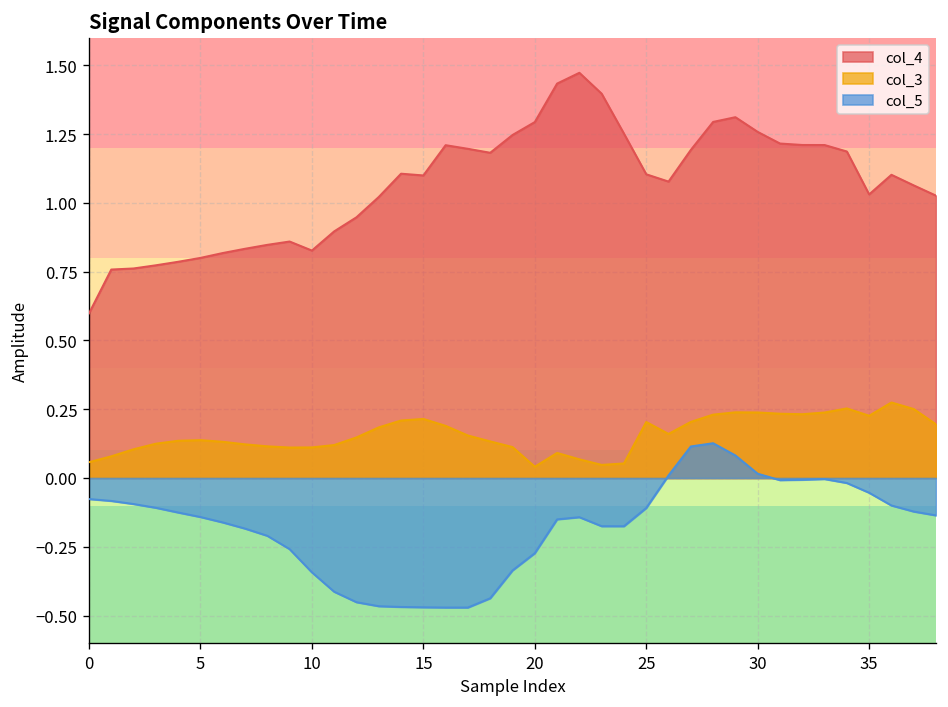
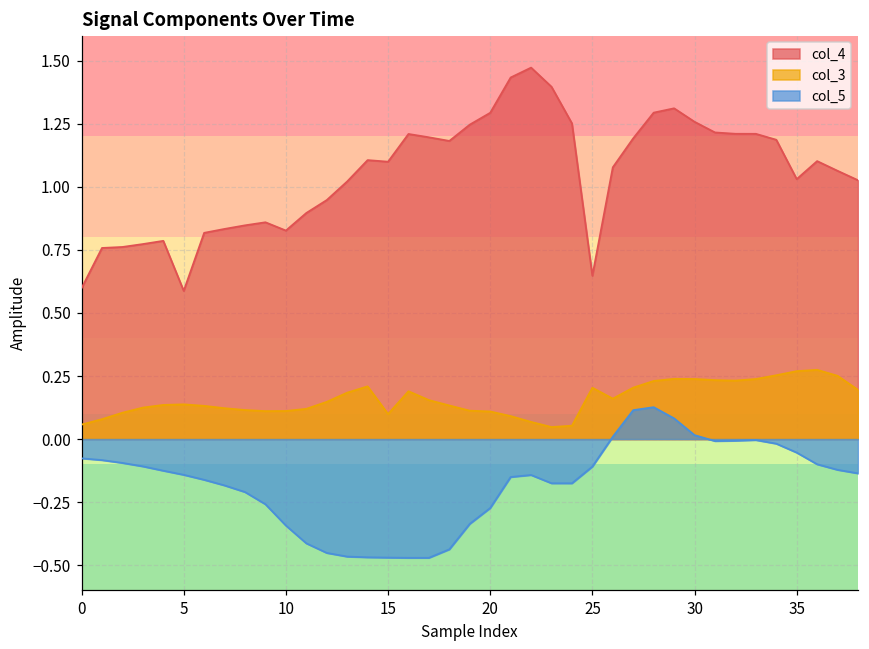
col_4, 5: 0.80 -> 0.59
col_3, 15: 0.21 -> 0.10
col_3, 20: 0.04 -> 0.11
col_4, 25: 1.10 -> 0.65
col_3, 35: 0.23 -> 0.27
